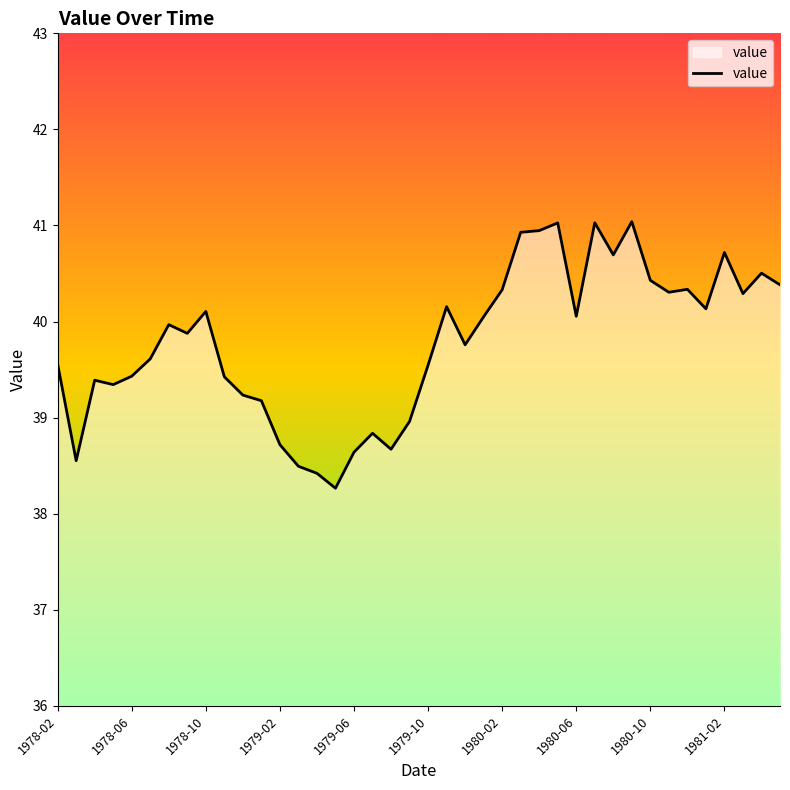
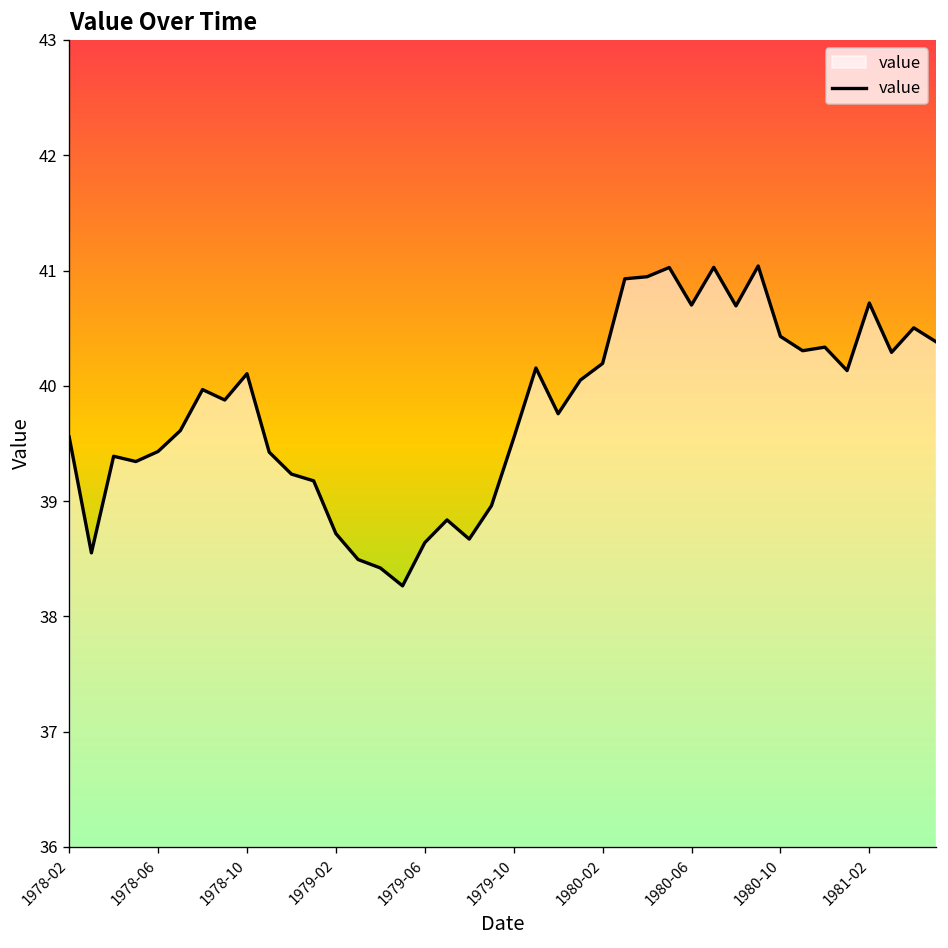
1980-02: 40.3 -> 40.2
1980-06: 40.1 -> 40.7
